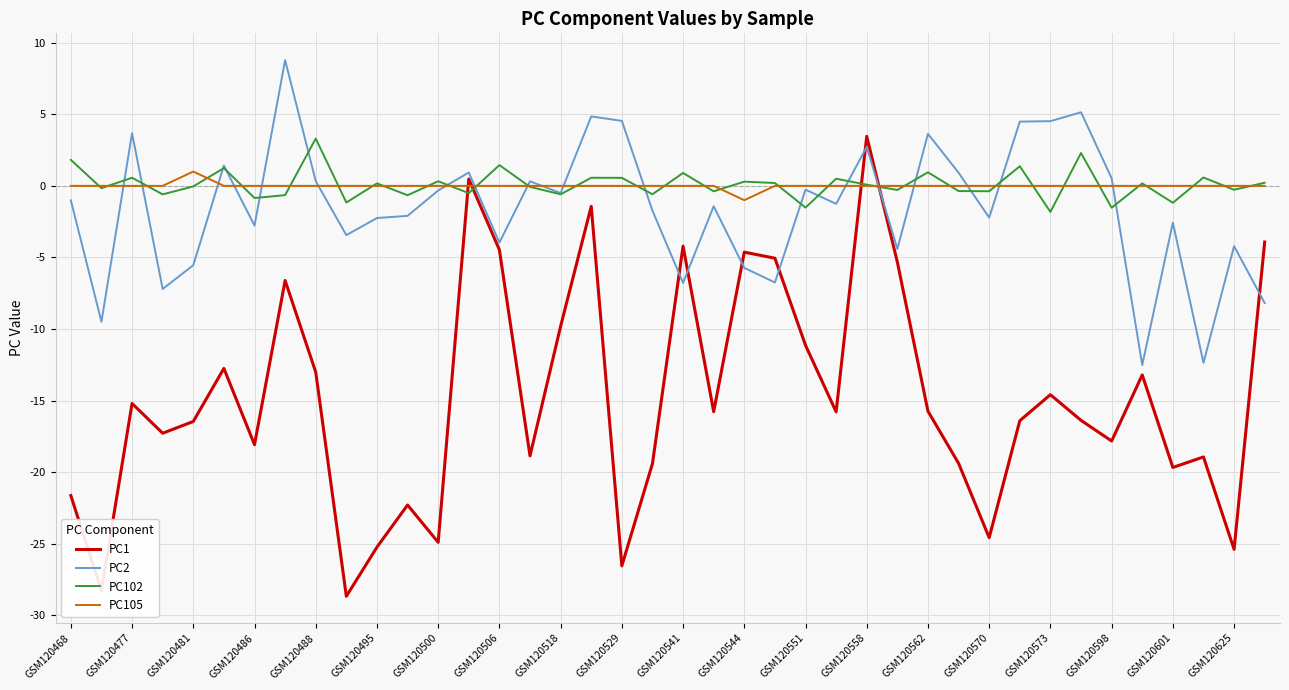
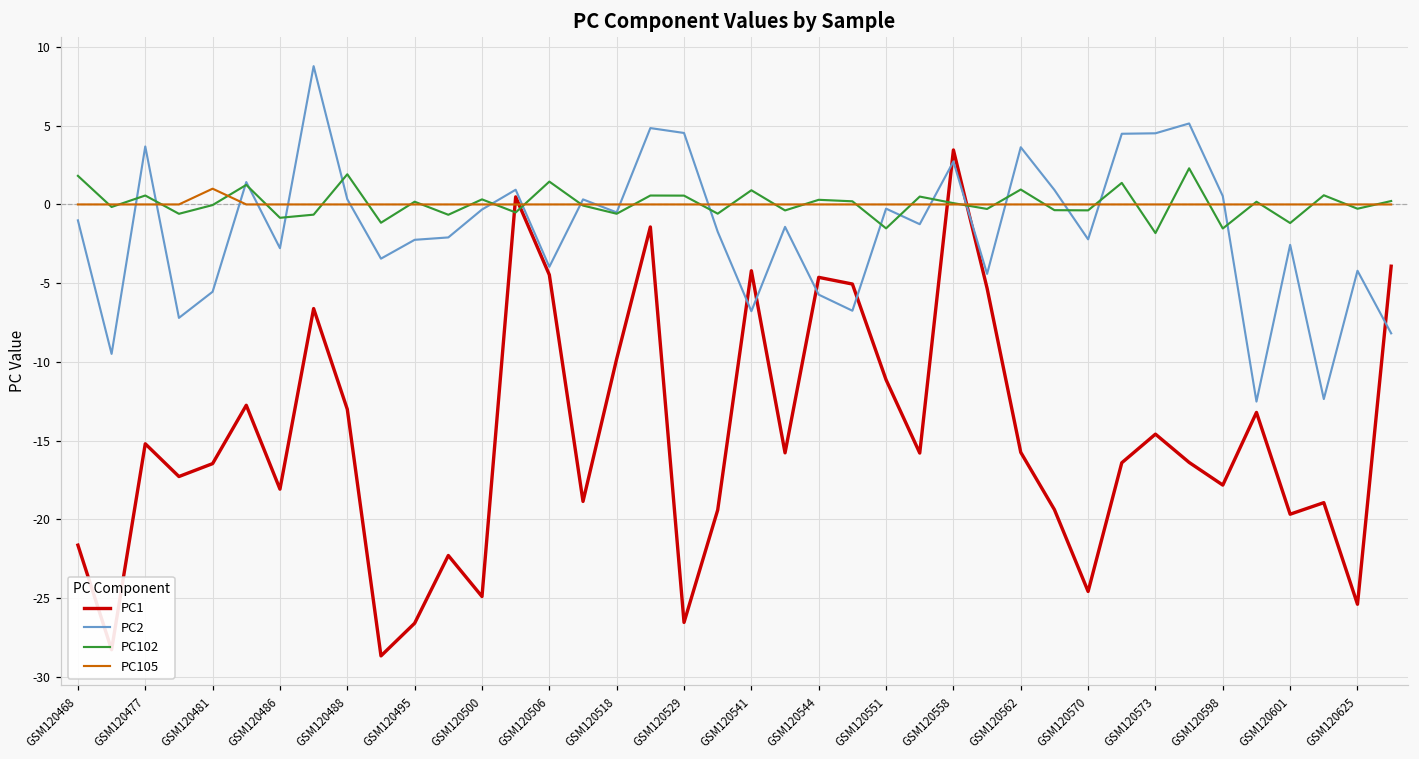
PC102, GSM120488: 3.3 -> 1.9
PC1, GSM120495: -25.2 -> -26.6
PC105, GSM120544: -1 -> 0
